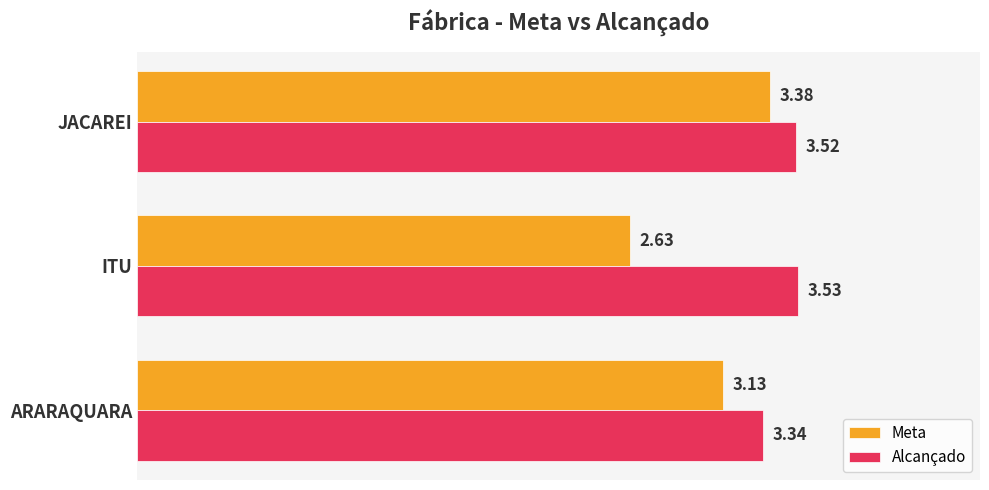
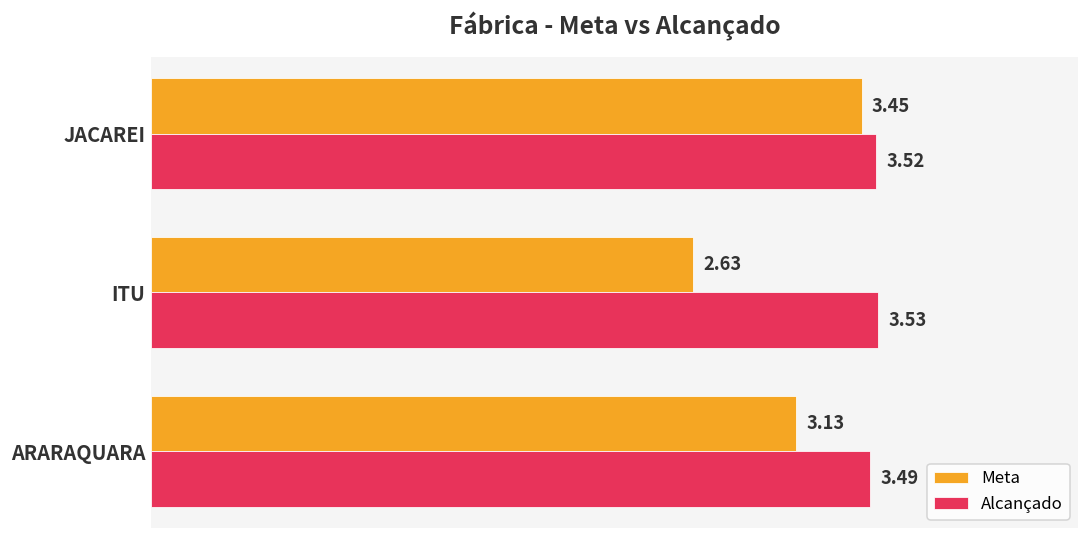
Meta, JACAREI: 3.38 -> 3.45
Alcançado, ARARAQUARA: 3.34 -> 3.49
